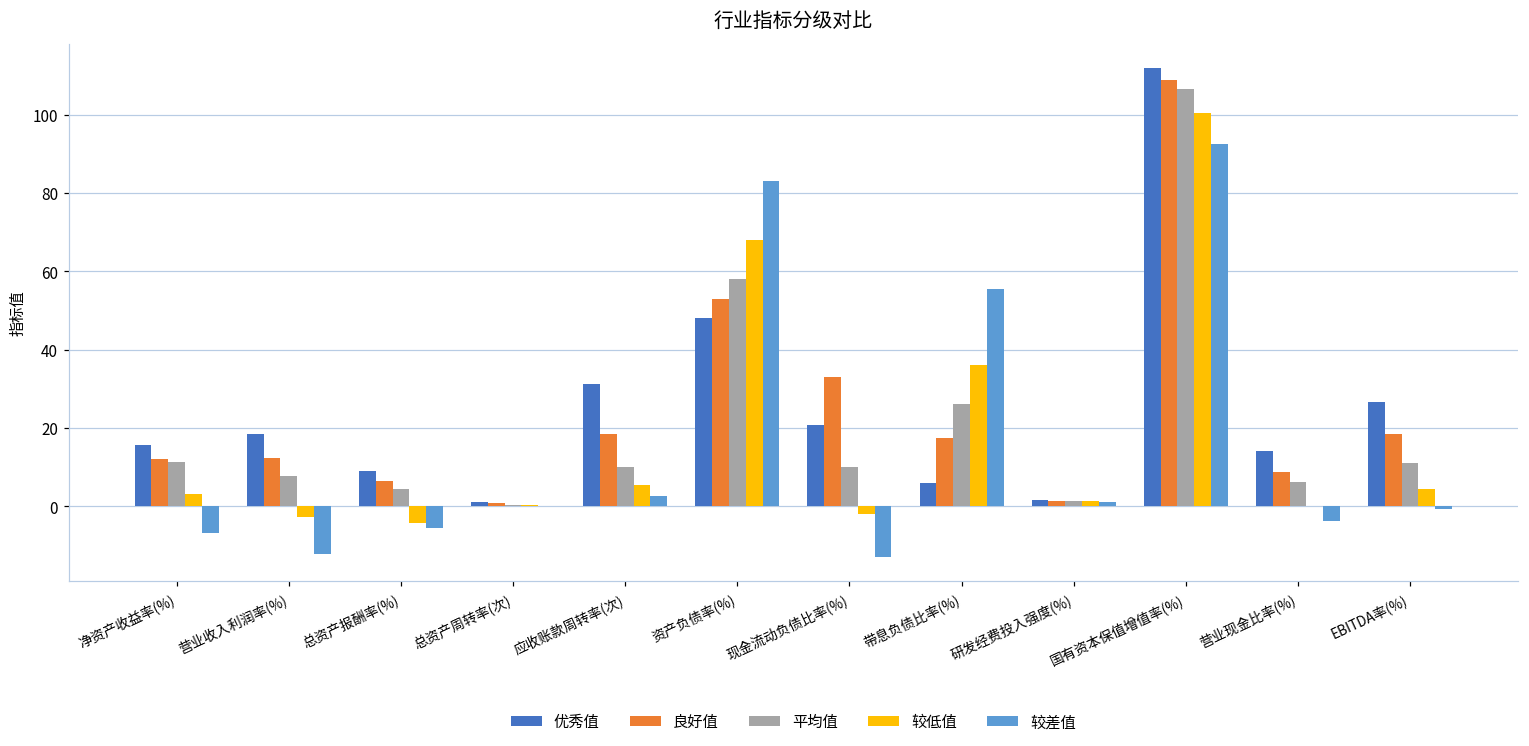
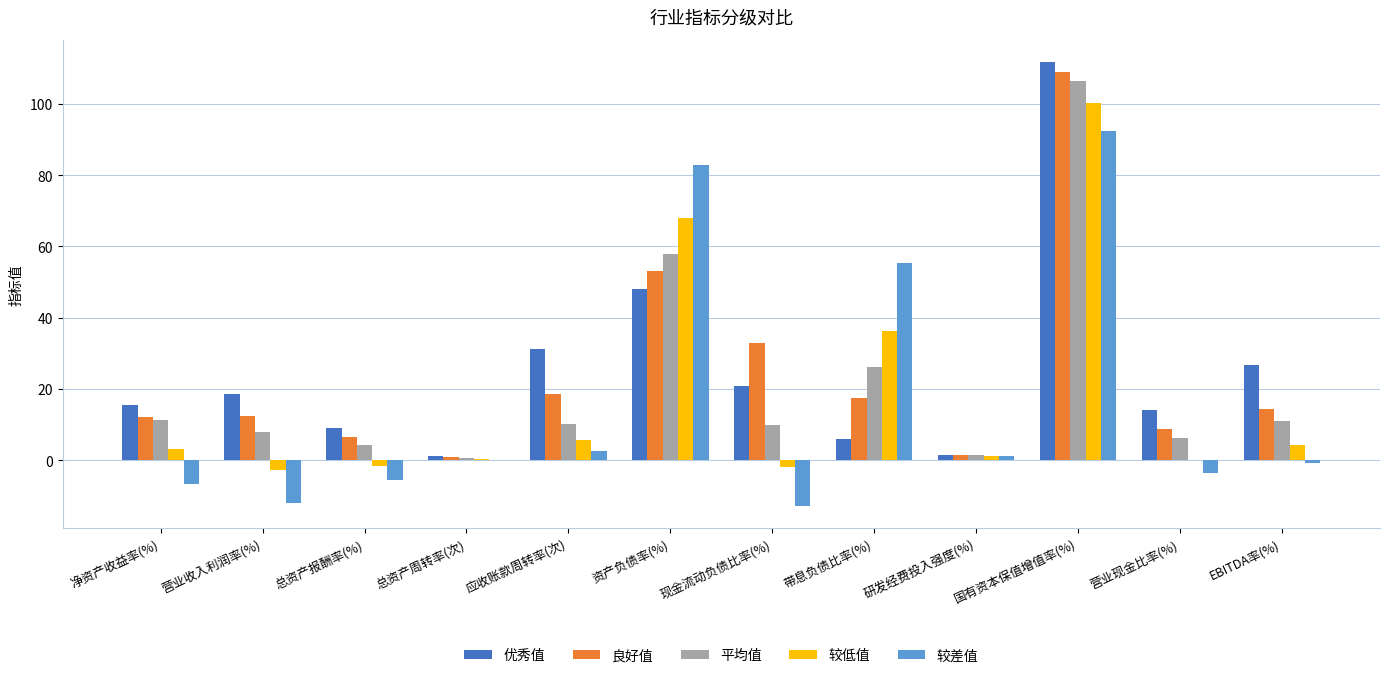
较低值, 总资产报酬率(%): -4 -> -2
良好值, EBITDA率(%): 18 -> 14
